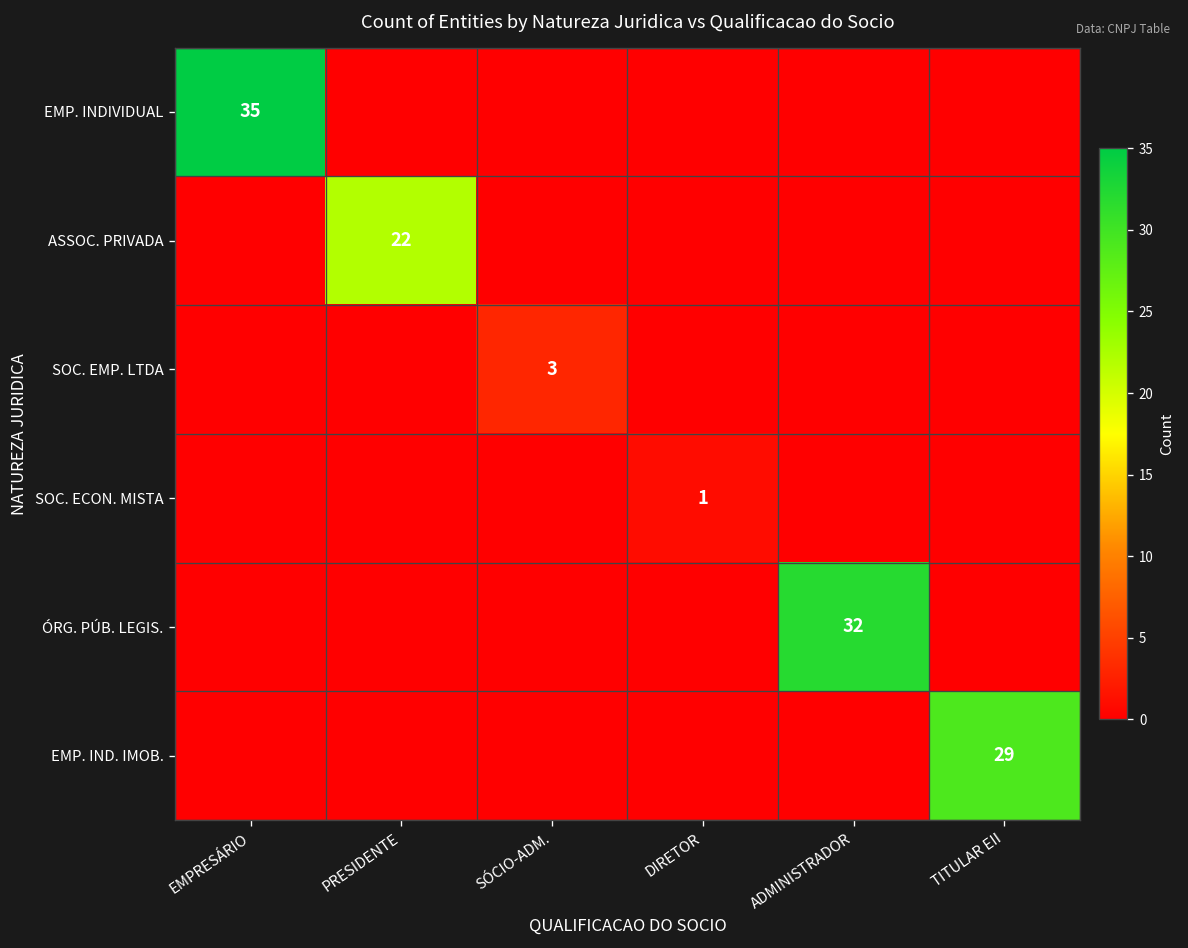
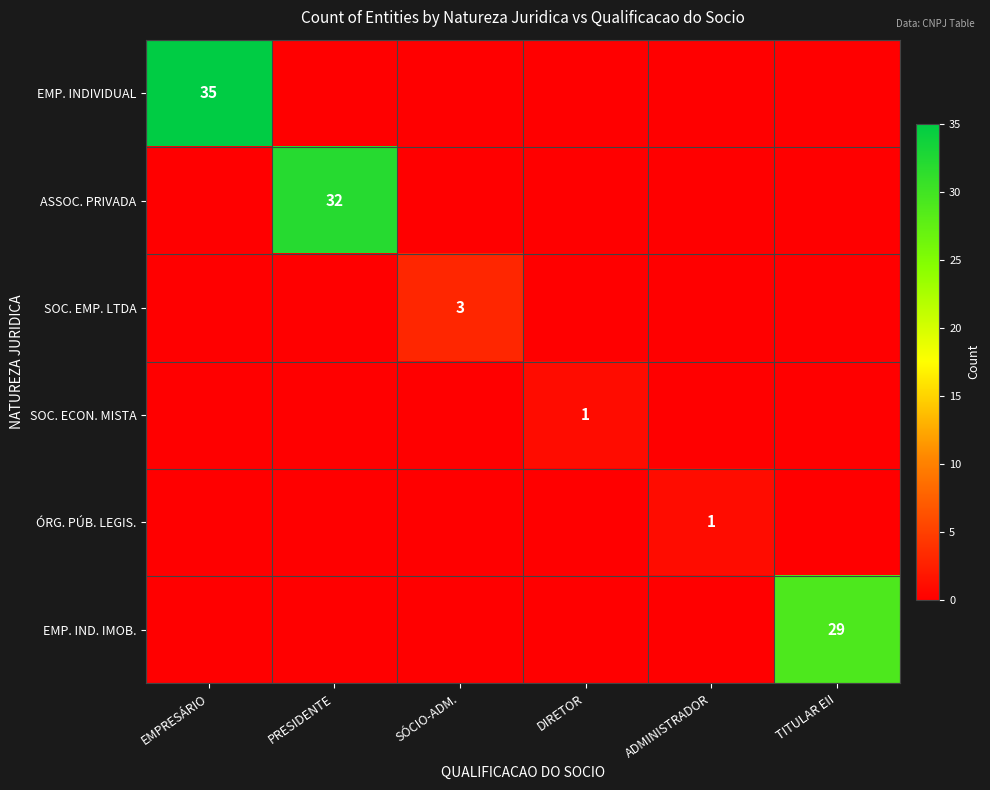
ASSOC. PRIVADA, PRESIDENTE: 22 -> 32
ÓRG. PÚB. LEGIS., ADMINISTRADOR: 32 -> 1
